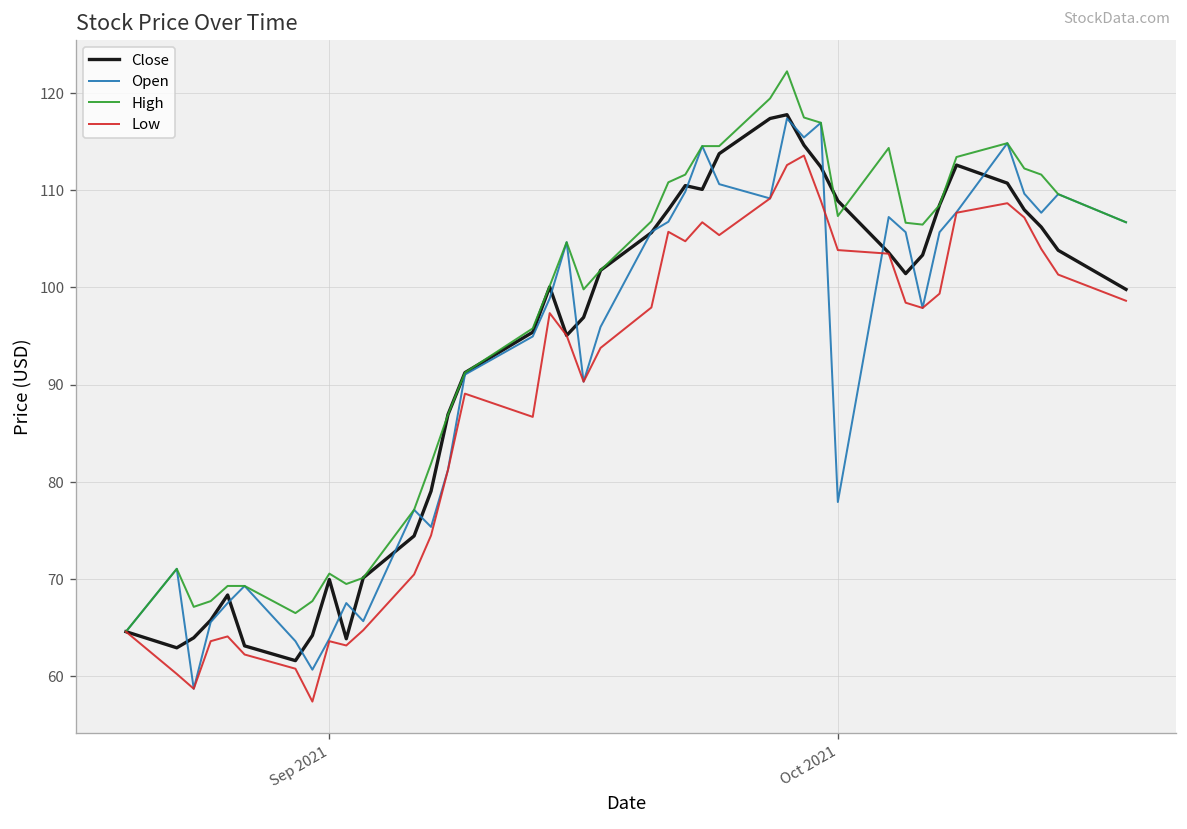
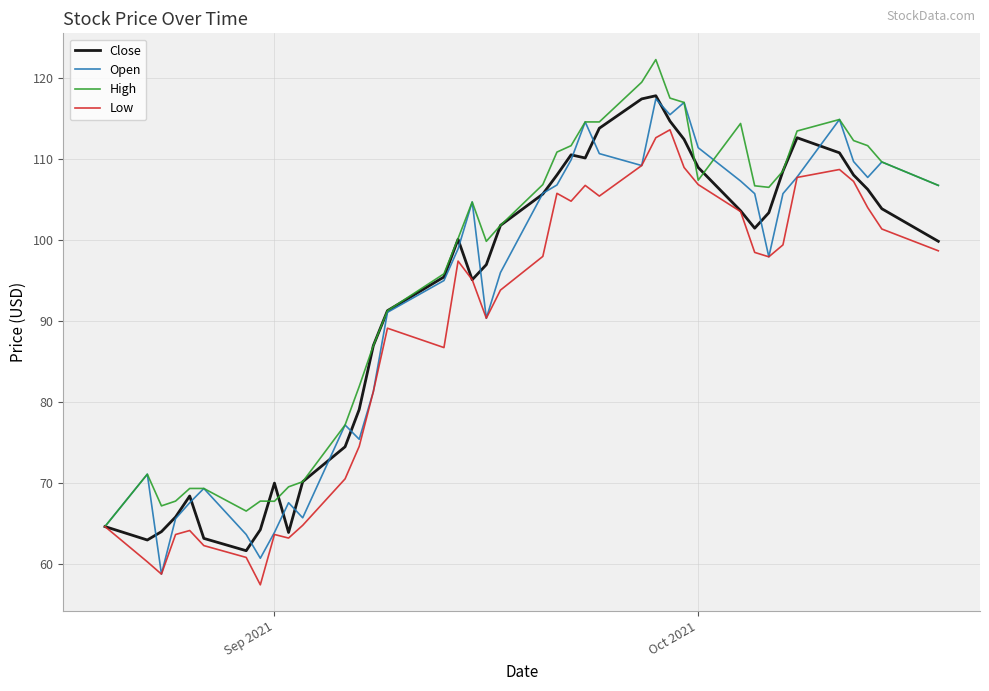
High, Sep 2021: 71 -> 68
Open, Oct 2021: 78 -> 111
Low, Oct 2021: 104 -> 107
